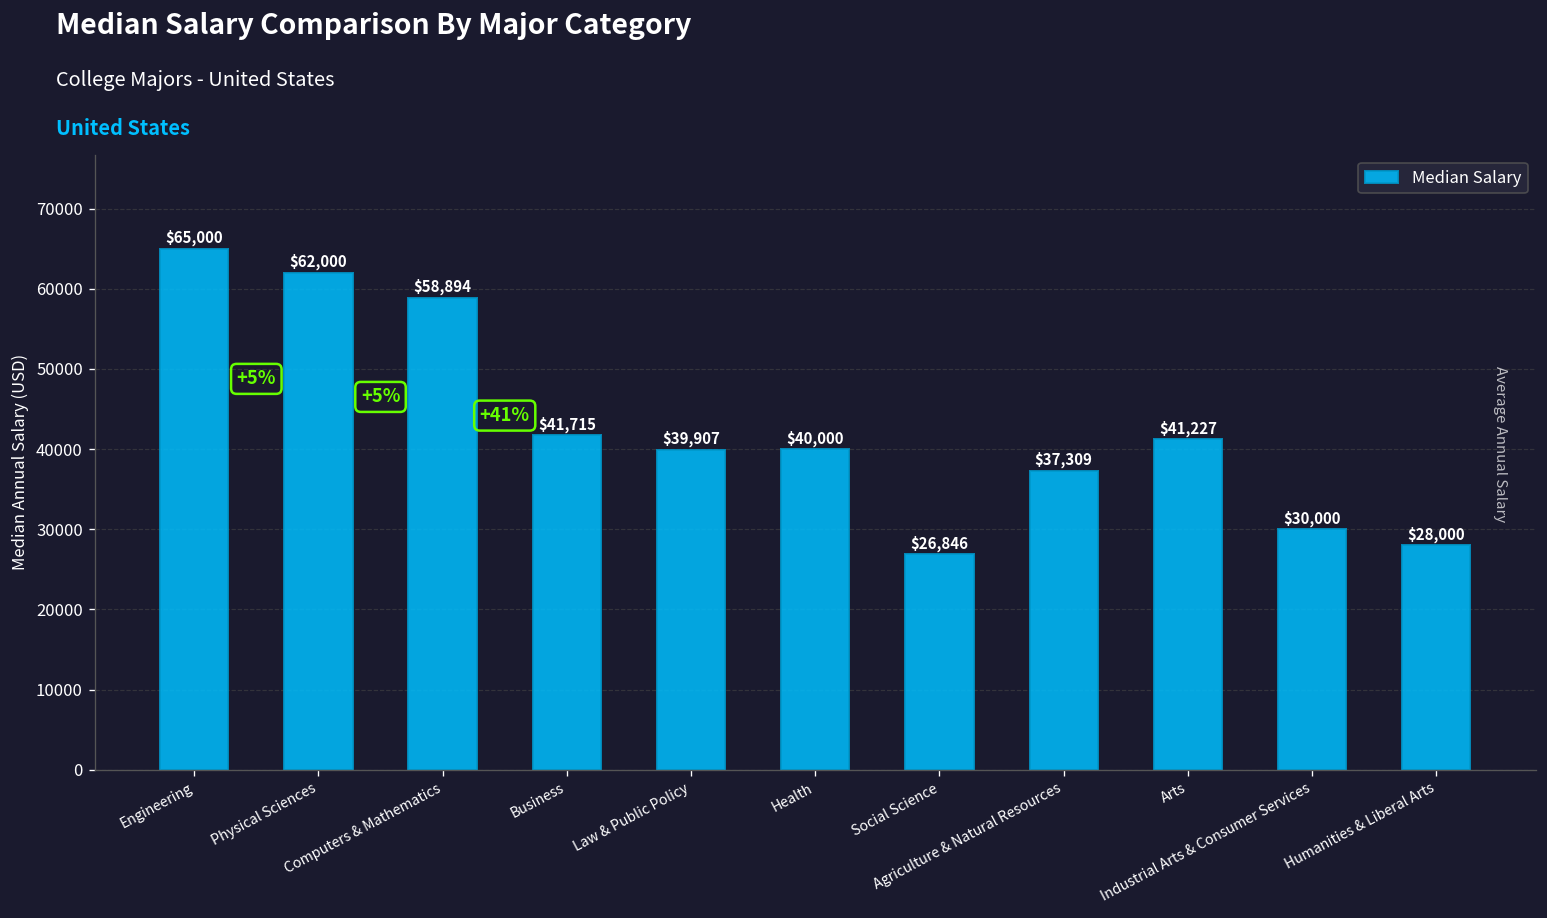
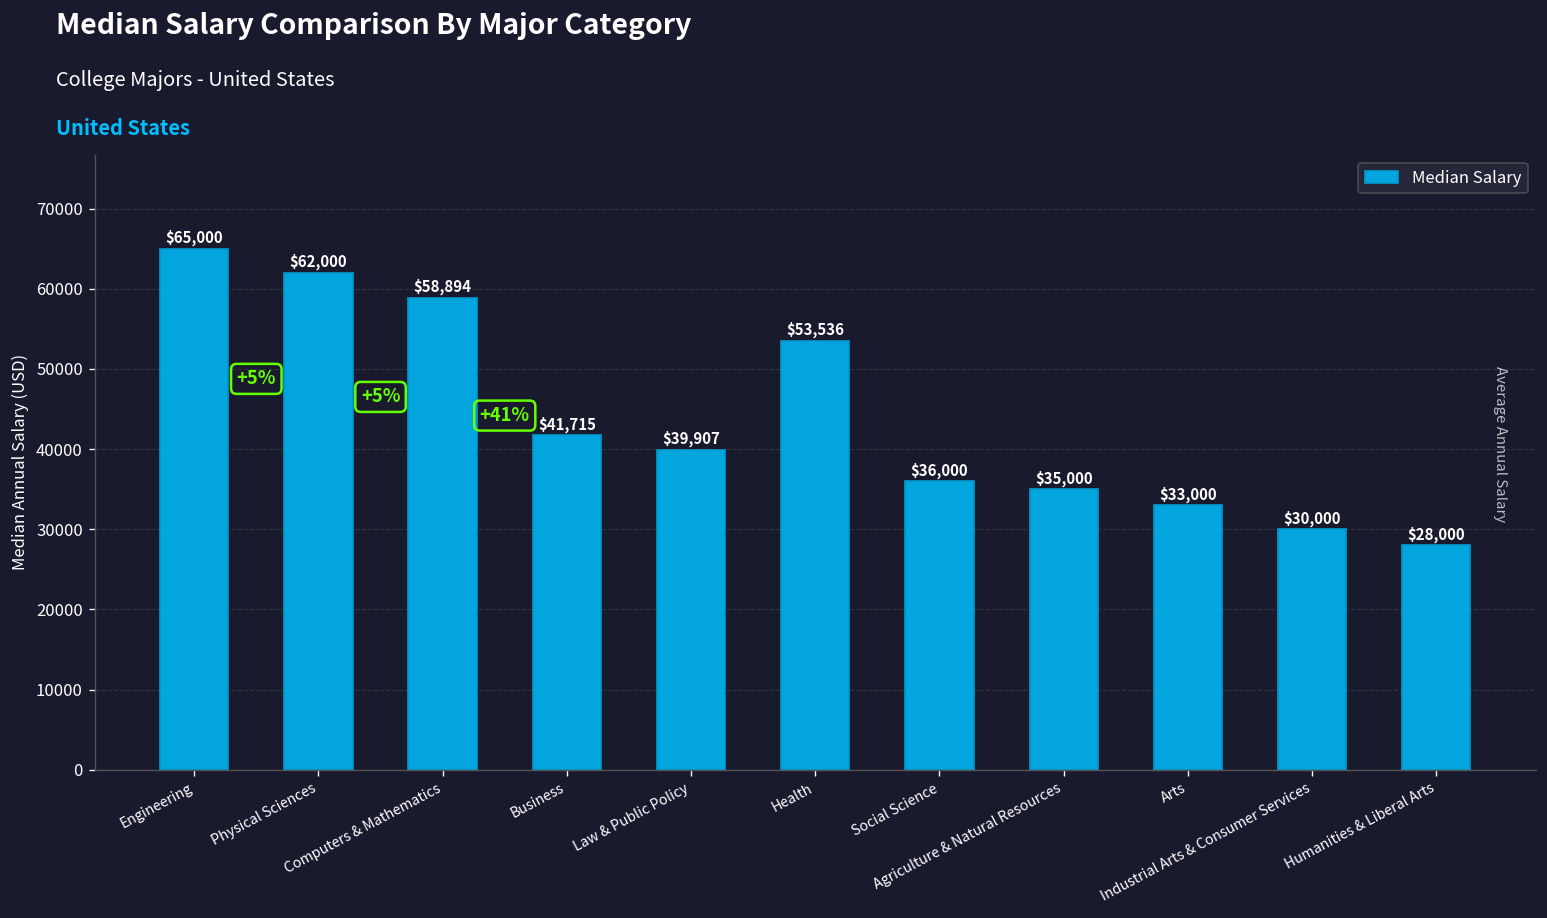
Health: $40,000 -> $53,536
Social Science: $26,846 -> $36,000
Agriculture & Natural Resources: $37,309 -> $35,000
Arts: $41,227 -> $33,000
